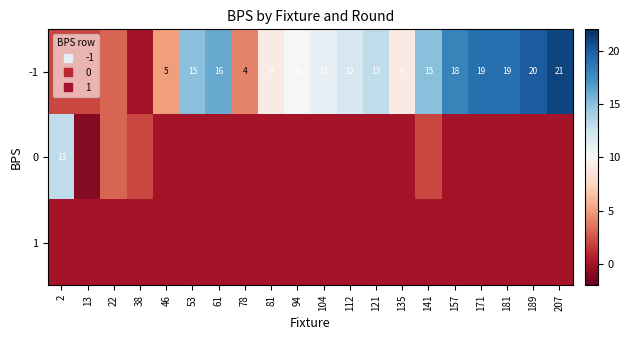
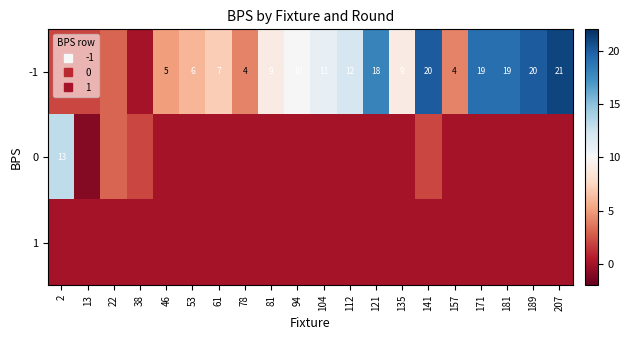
-1, 53: 15 -> 6
-1, 61: 16 -> 7
-1, 121: 13 -> 18
-1, 141: 15 -> 20
-1, 157: 18 -> 4
